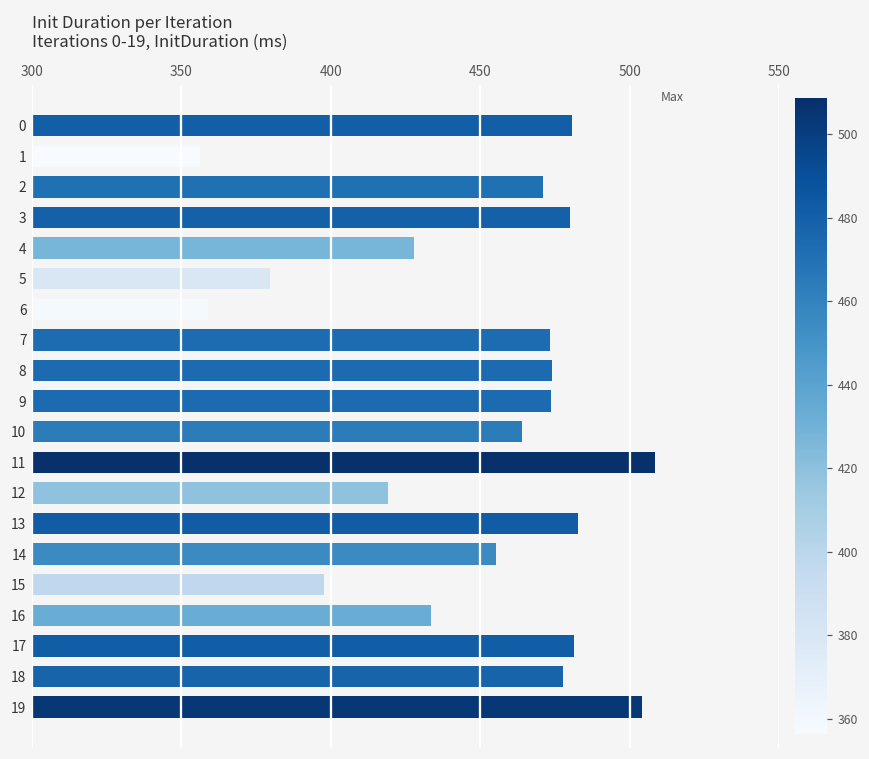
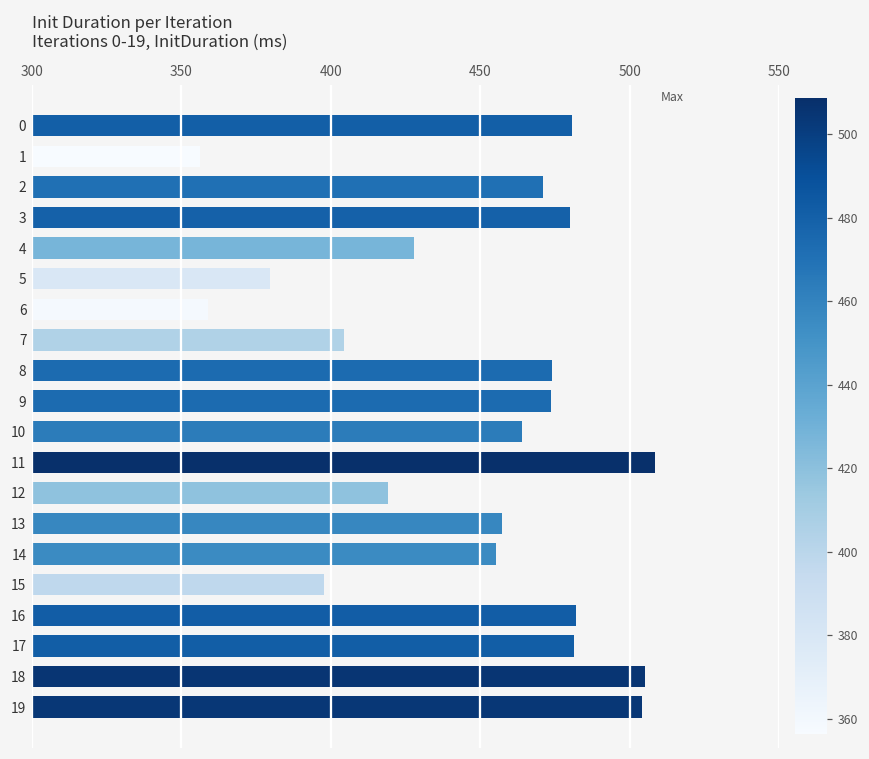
7: 473 -> 404
13: 483 -> 457
16: 433 -> 482
18: 478 -> 505
